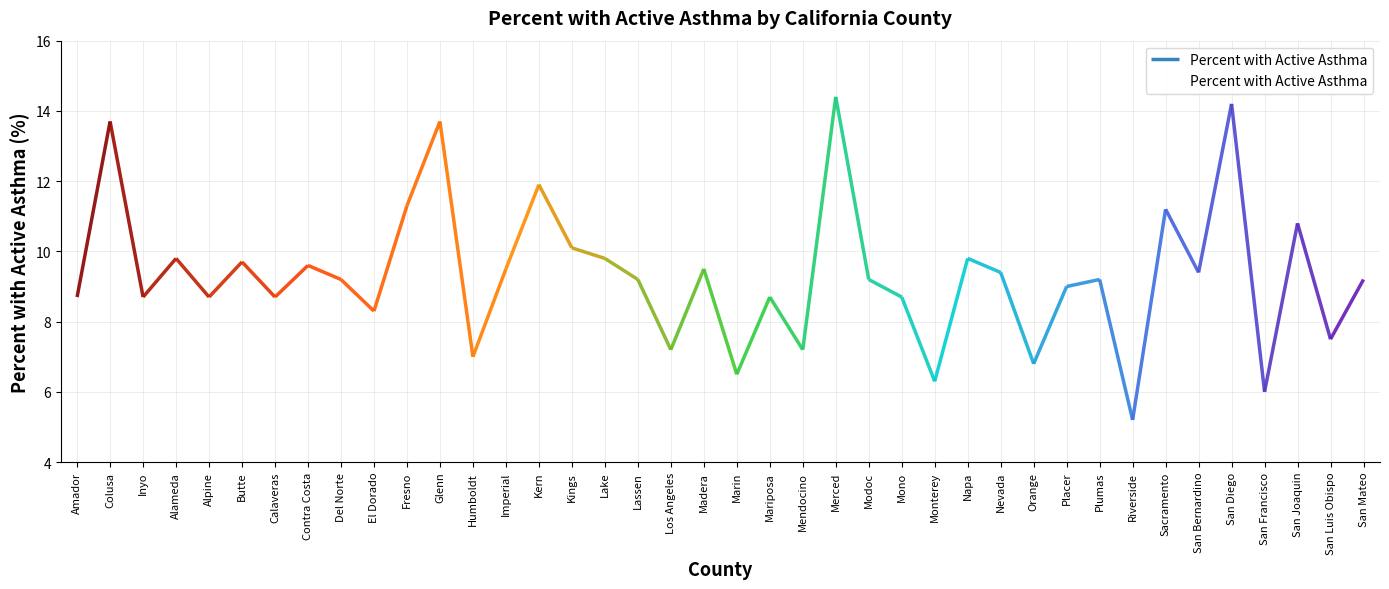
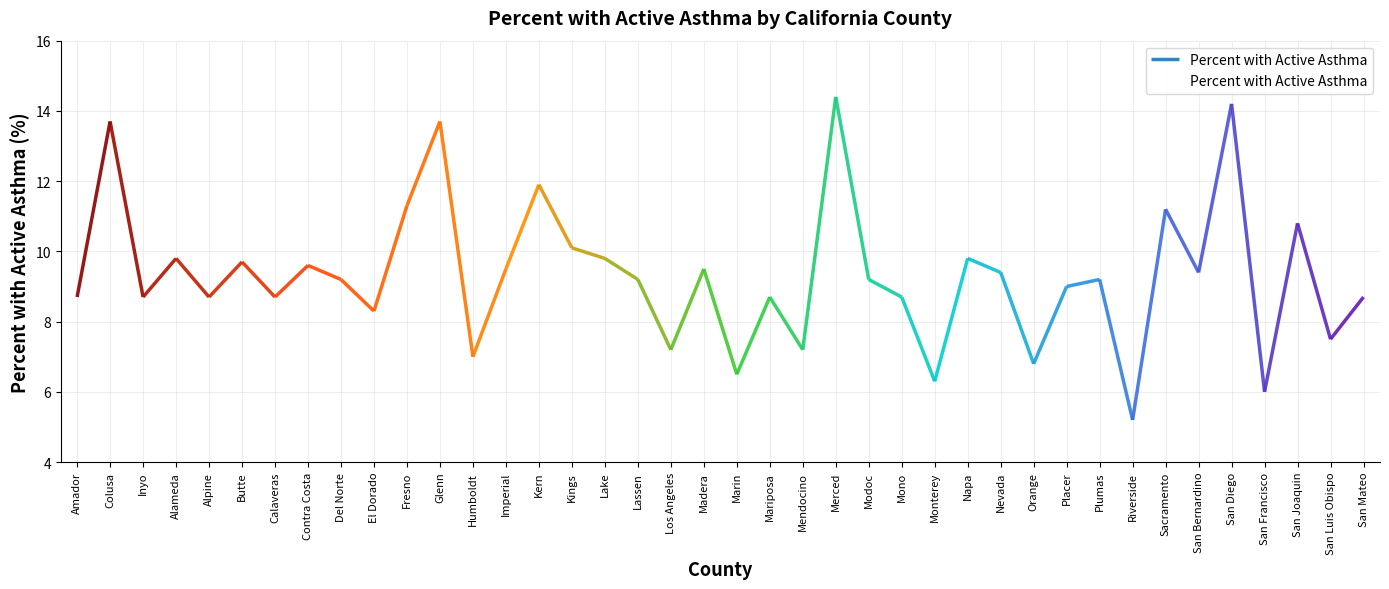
San Mateo: 9.2 -> 8.7
